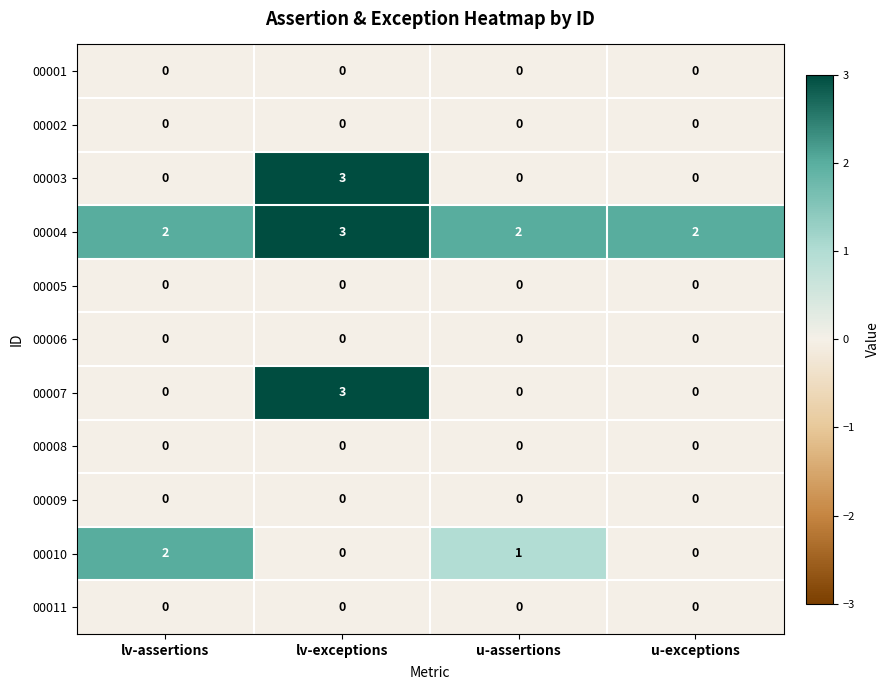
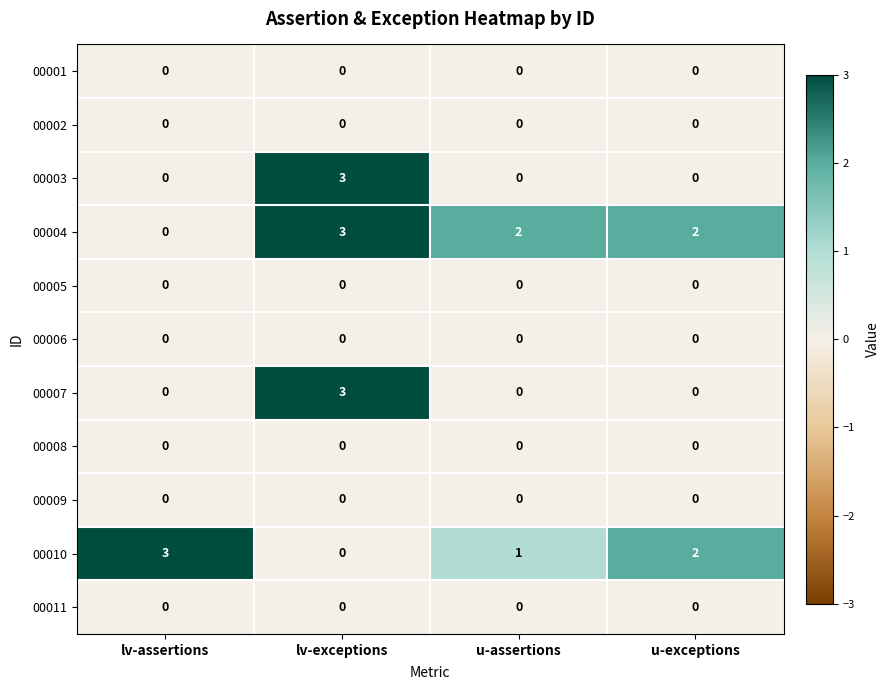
00004, lv-assertions: 2 -> 0
00010, lv-assertions: 2 -> 3
00010, u-exceptions: 0 -> 2
